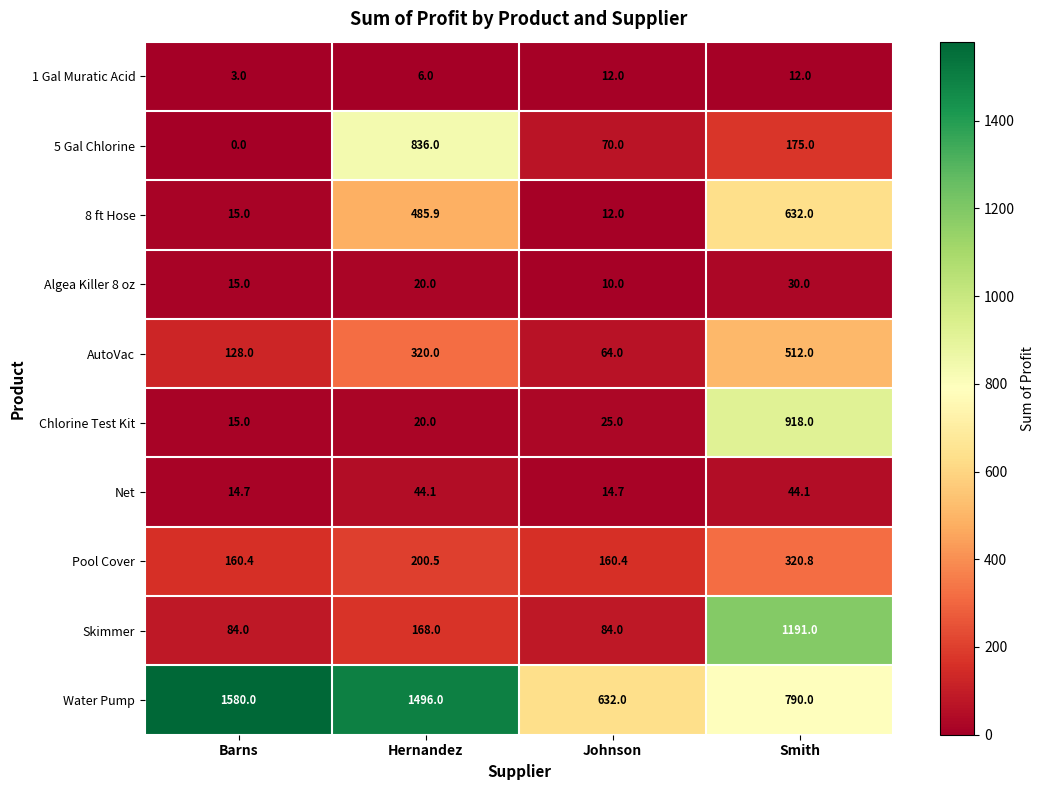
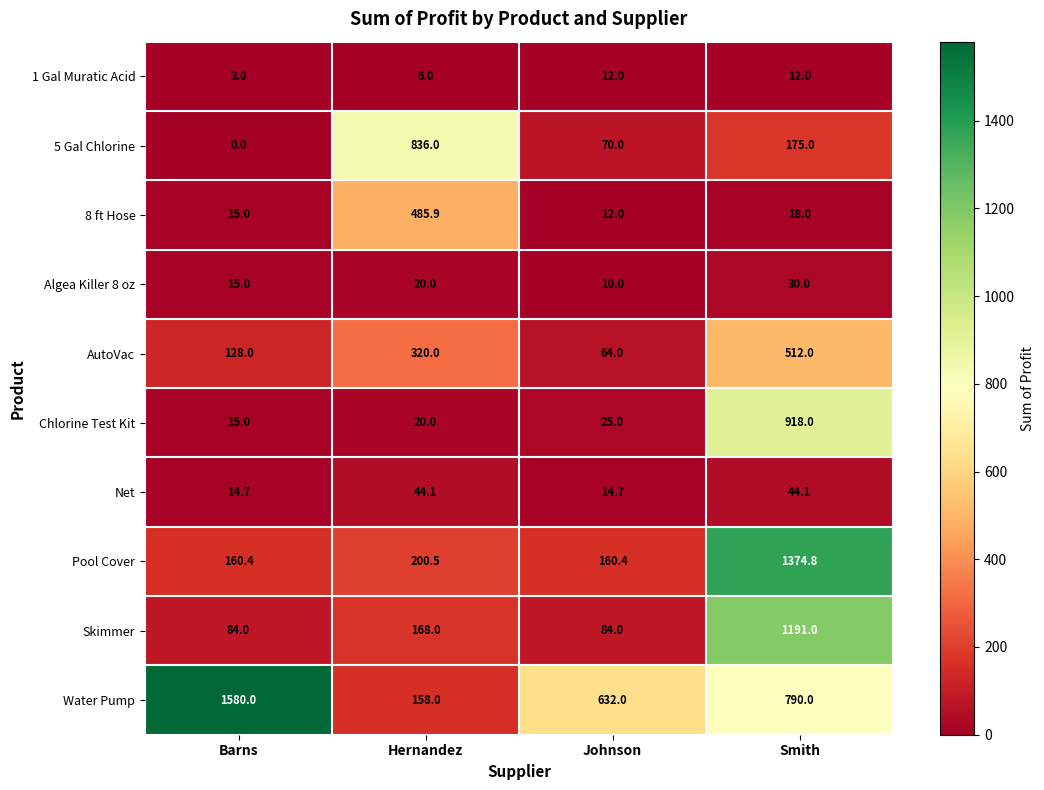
8 ft Hose, Smith: 632.0 -> 18.0
Pool Cover, Smith: 320.8 -> 1374.8
Water Pump, Hernandez: 1496.0 -> 158.0
